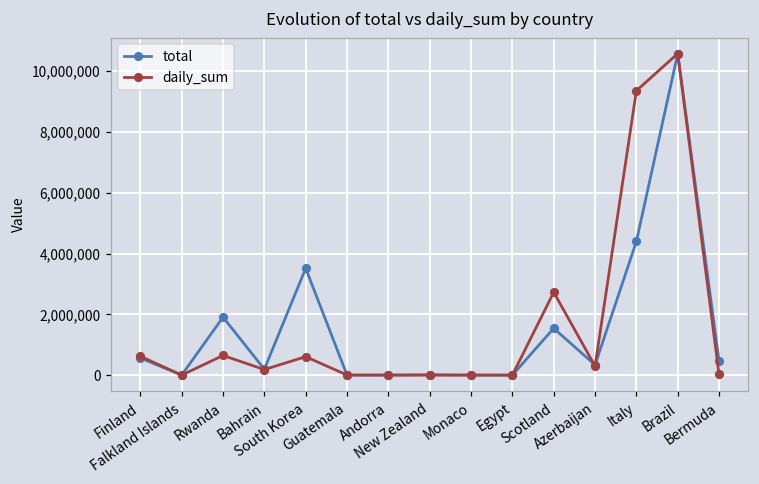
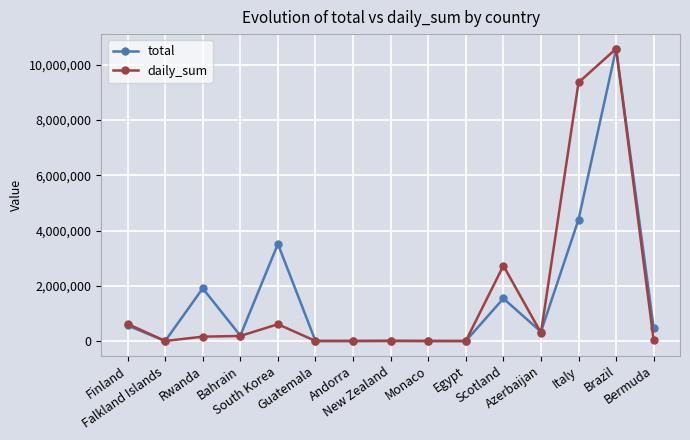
daily_sum, Rwanda: 600,000 -> 200,000
